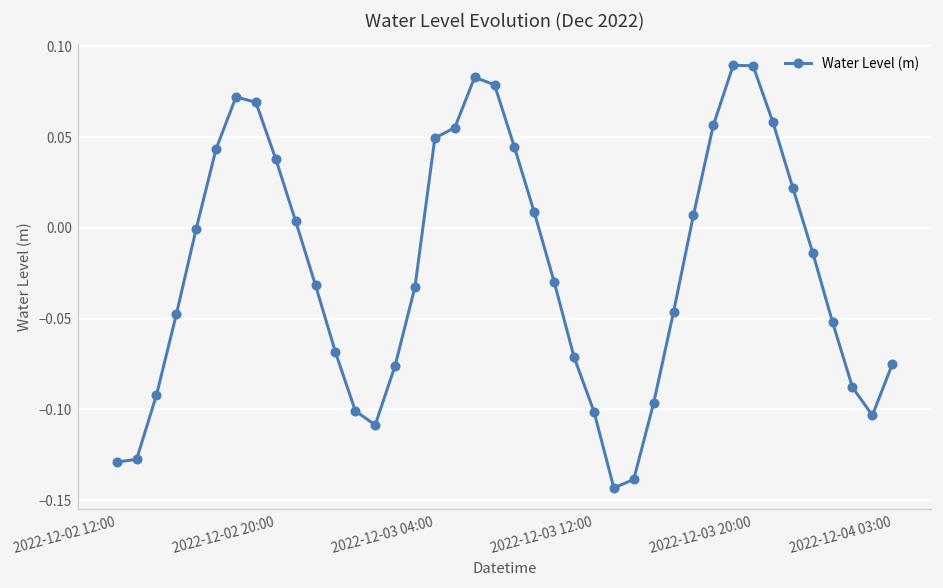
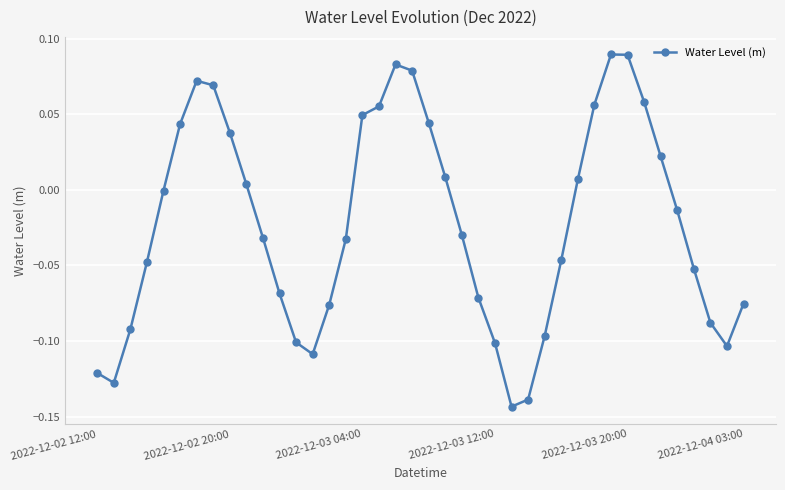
2022-12-02 12:00: -0.129 -> -0.121
